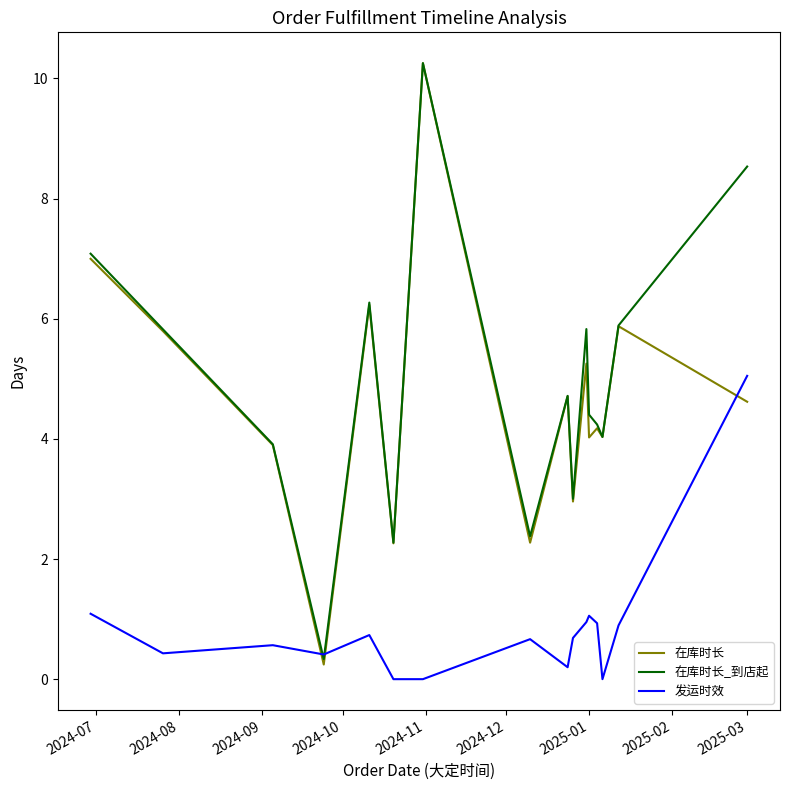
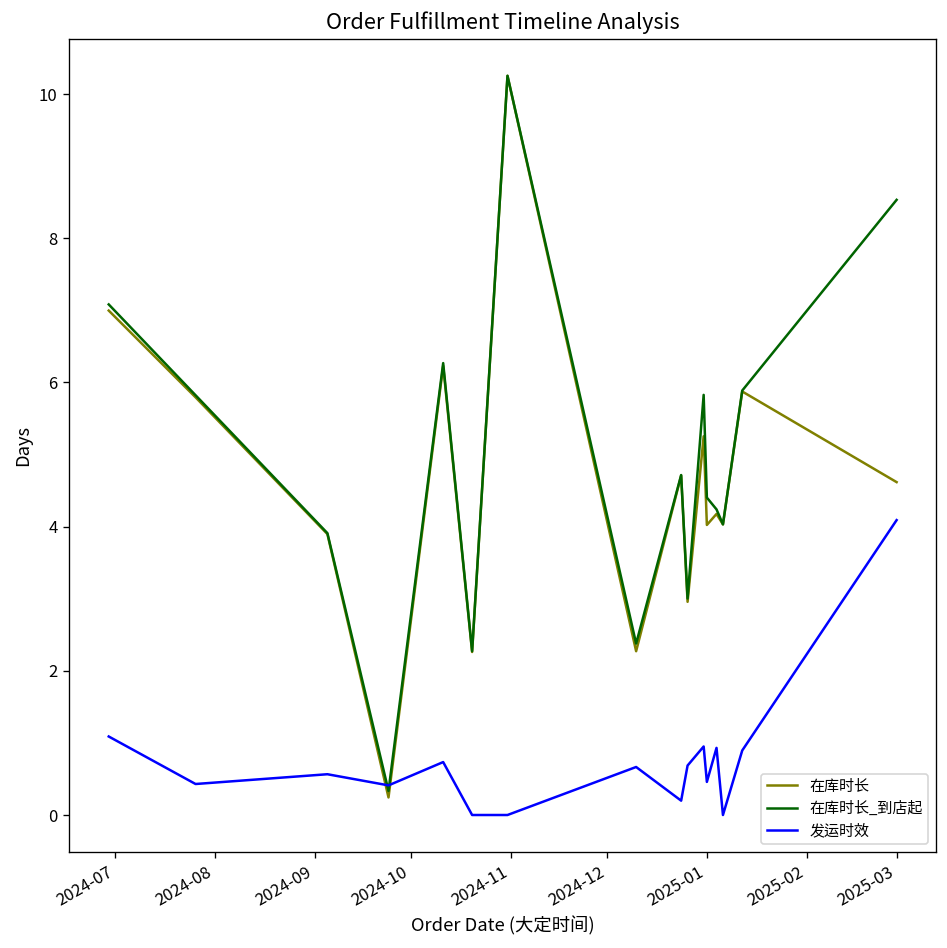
发运时效, 2025-01: 1.1 -> 0.5
发运时效, 2025-03: 5.0 -> 4.1
